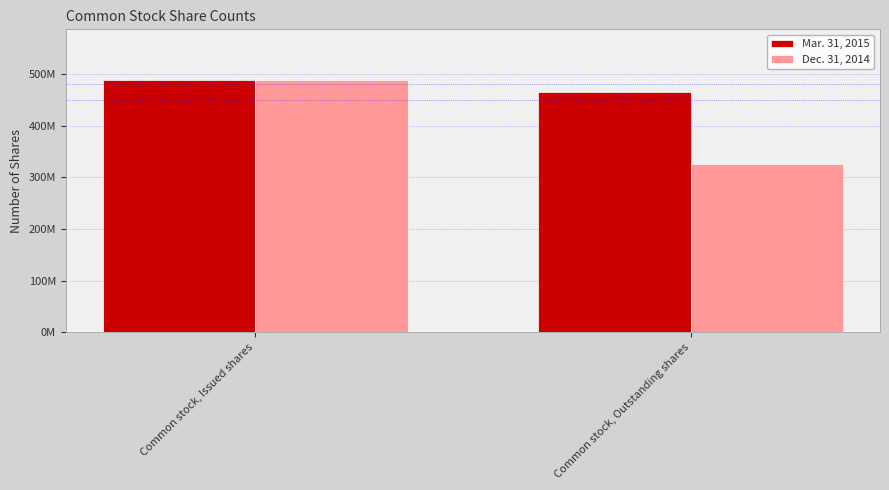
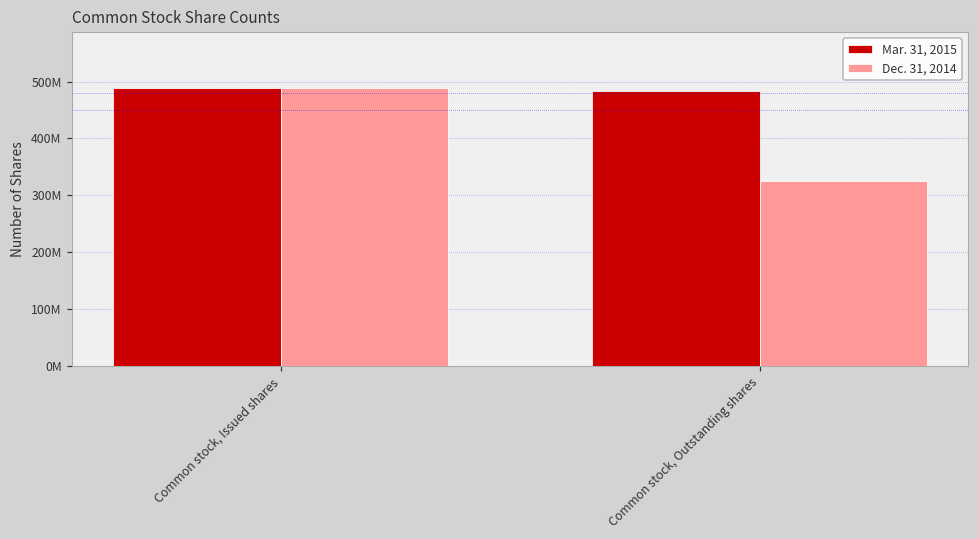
Mar. 31, 2015, Common stock, Outstanding shares: 470000000 -> 480000000
